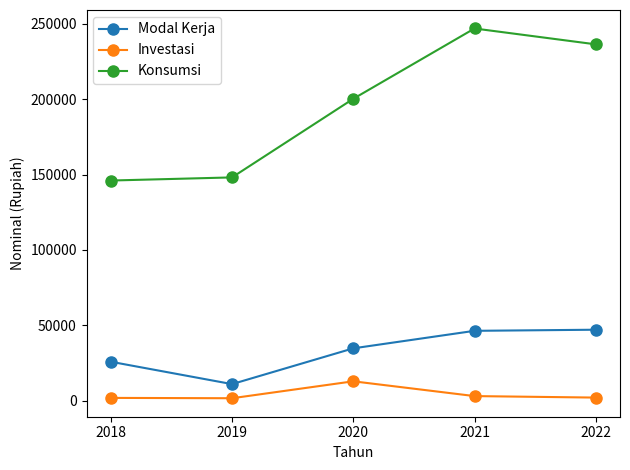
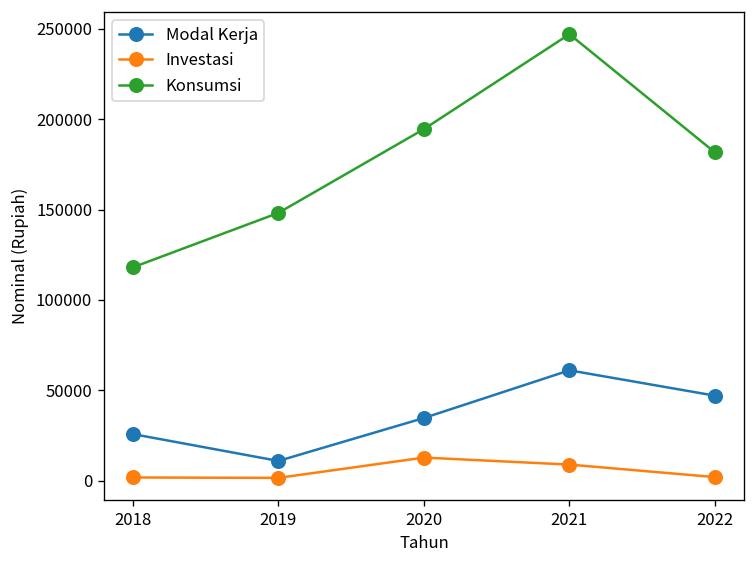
Konsumsi, 2018: 146000 -> 118000
Konsumsi, 2020: 200000 -> 194000
Modal Kerja, 2021: 46000 -> 61000
Investasi, 2021: 3000 -> 9000
Konsumsi, 2022: 236000 -> 182000
